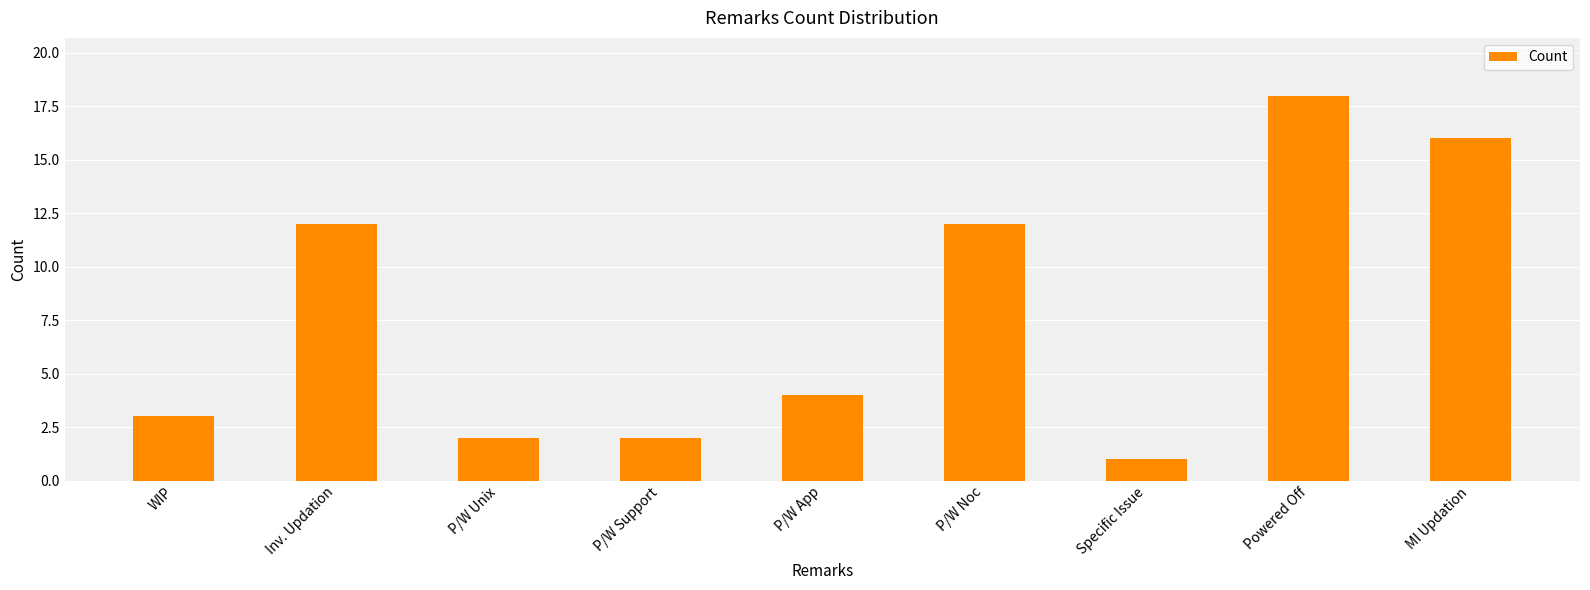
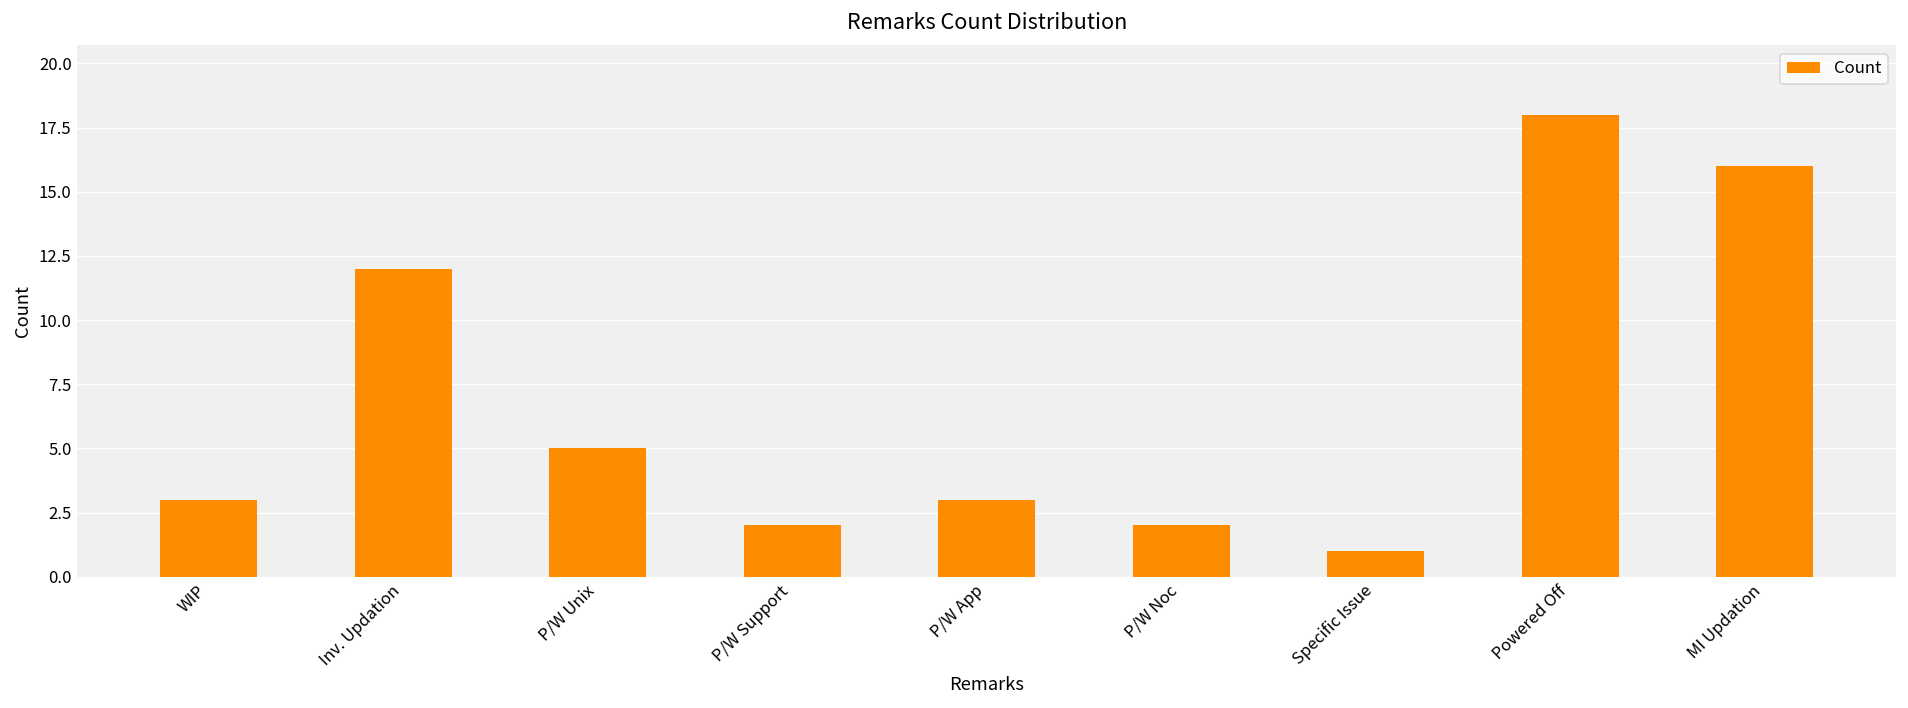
P/W Unix: 2 -> 5
P/W App: 4 -> 3
P/W Noc: 12 -> 2
